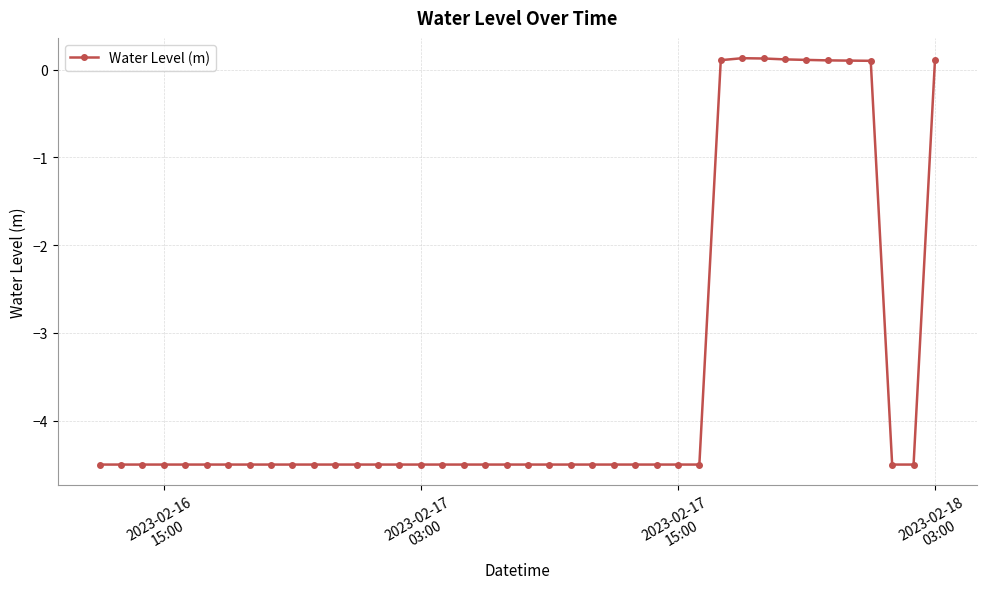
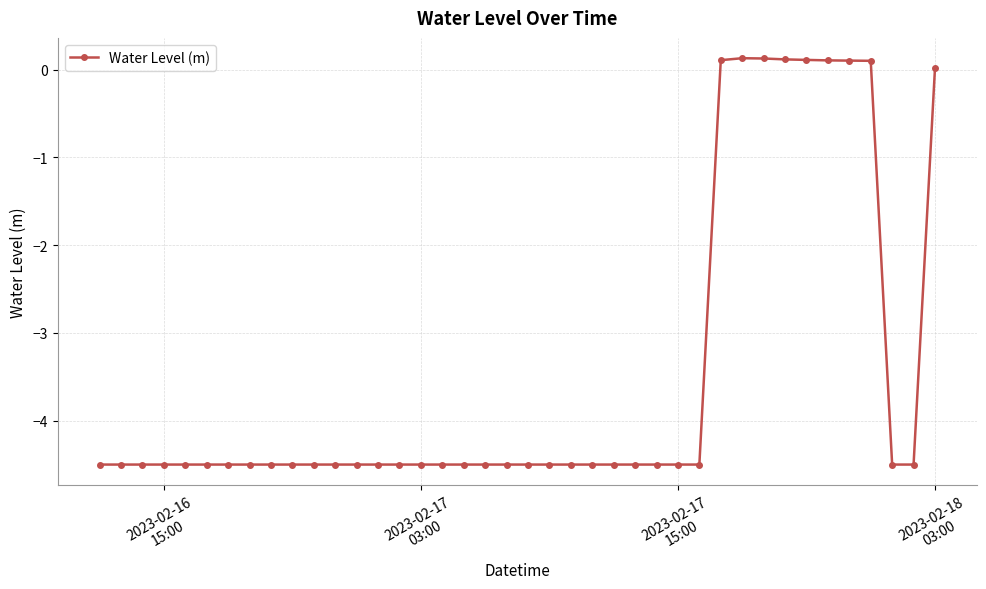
2023-02-18 03:00: 0.1 -> 0.0
